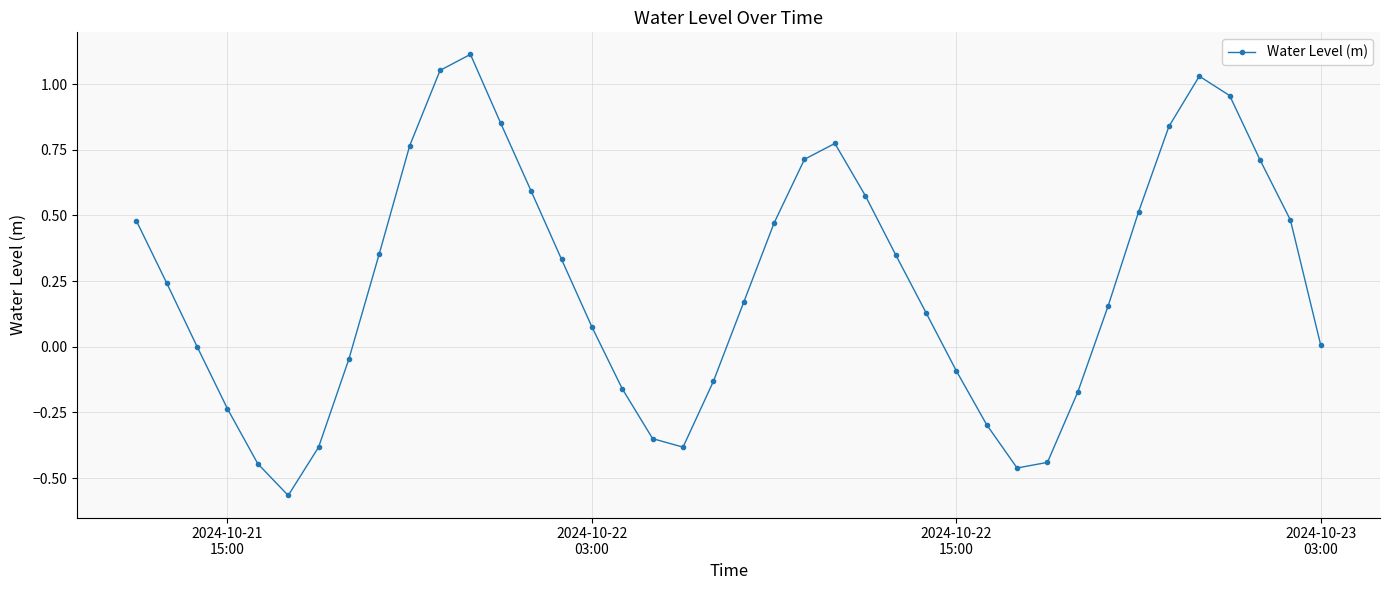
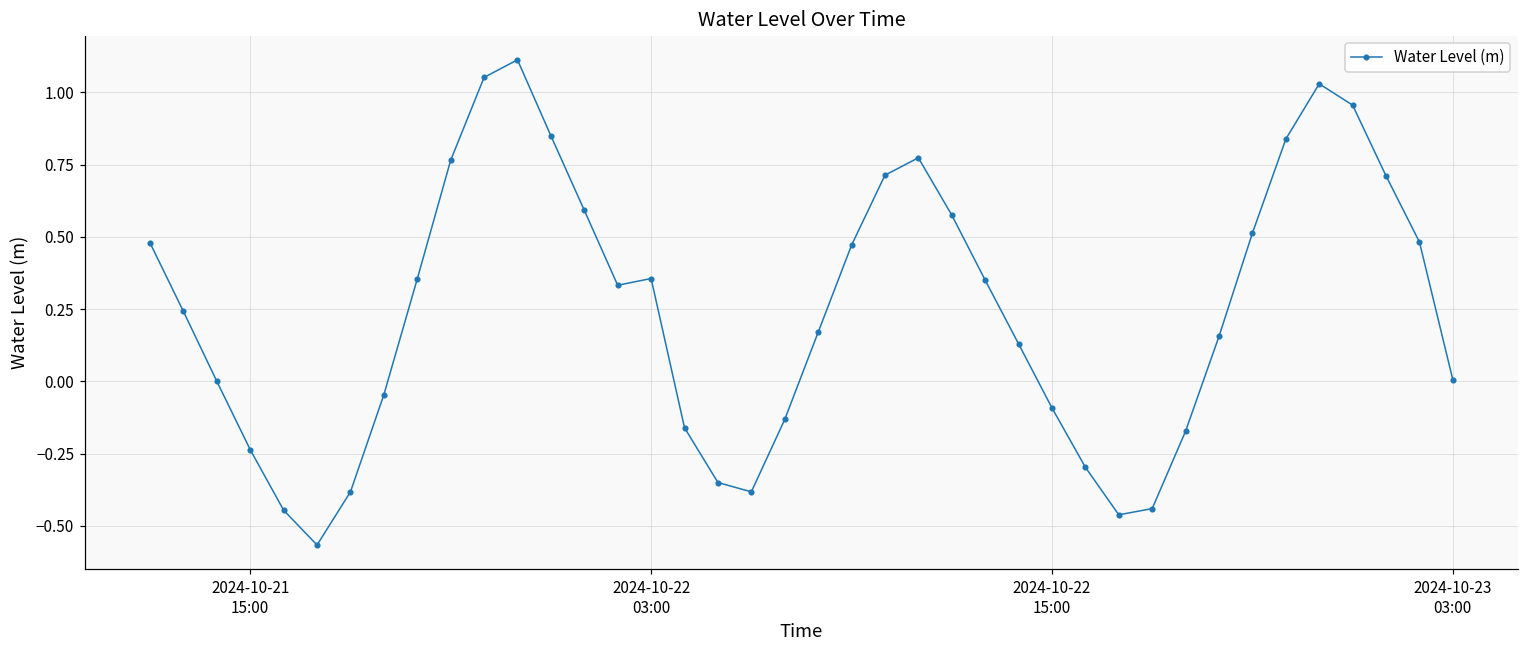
2024-10-22 03:00: 0.08 -> 0.36
